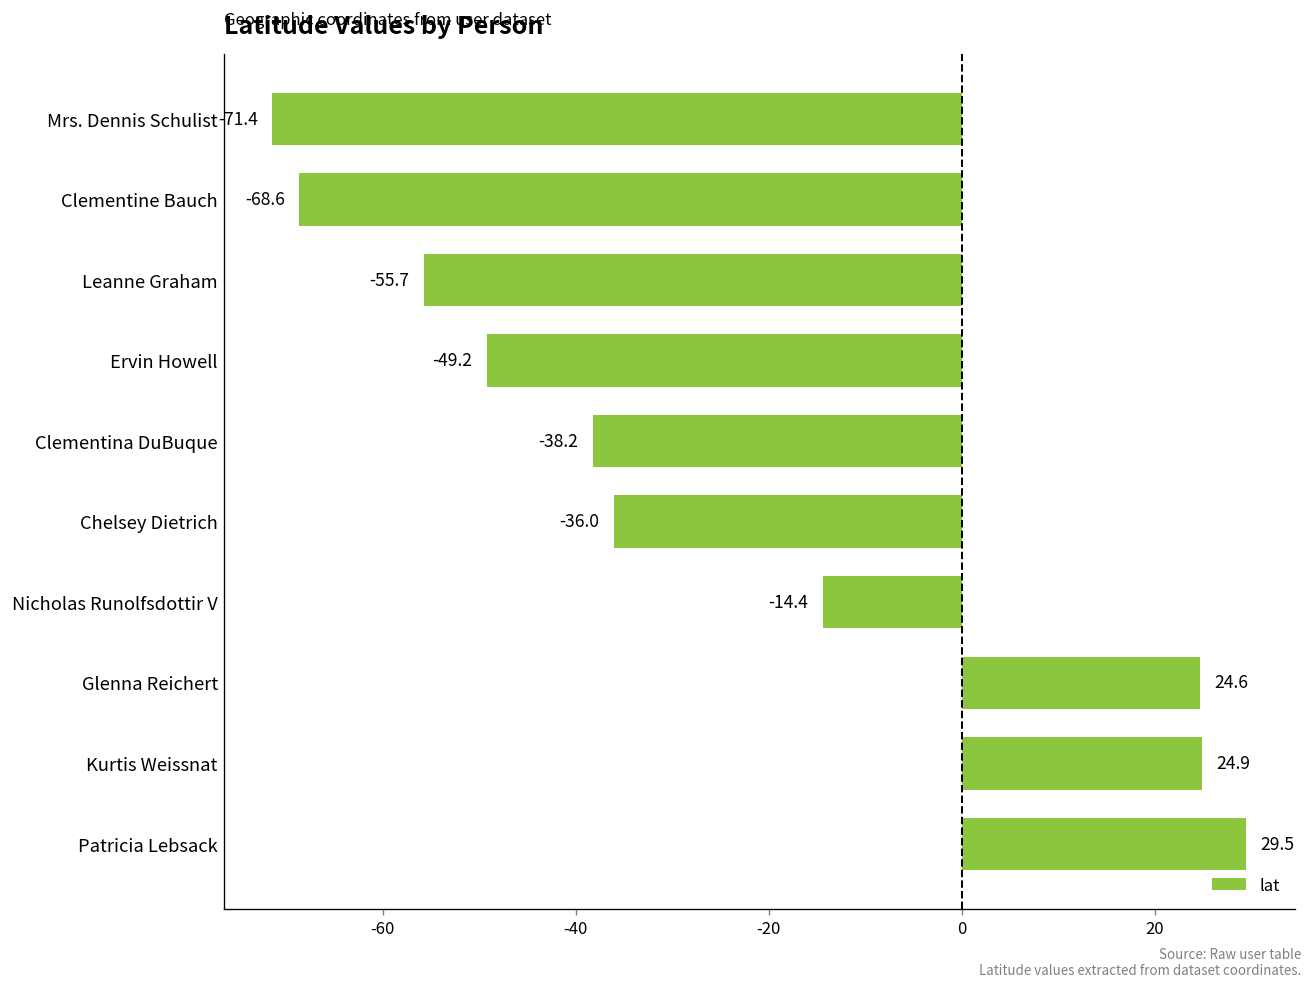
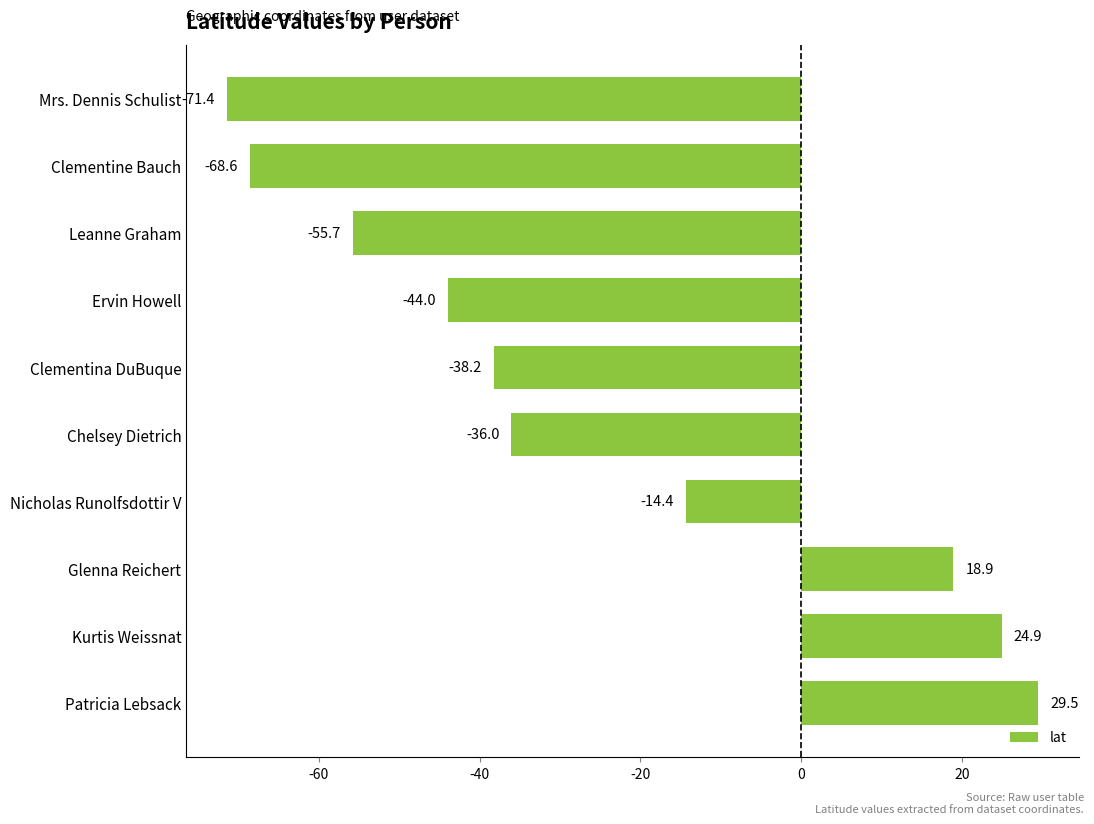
Ervin Howell: -49.2 -> -44.0
Glenna Reichert: 24.6 -> 18.9
